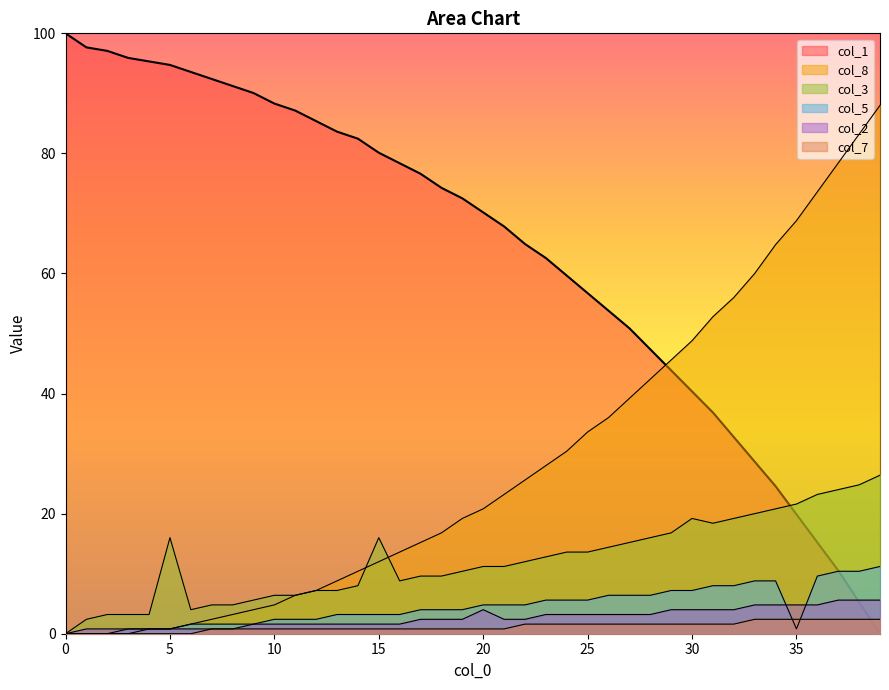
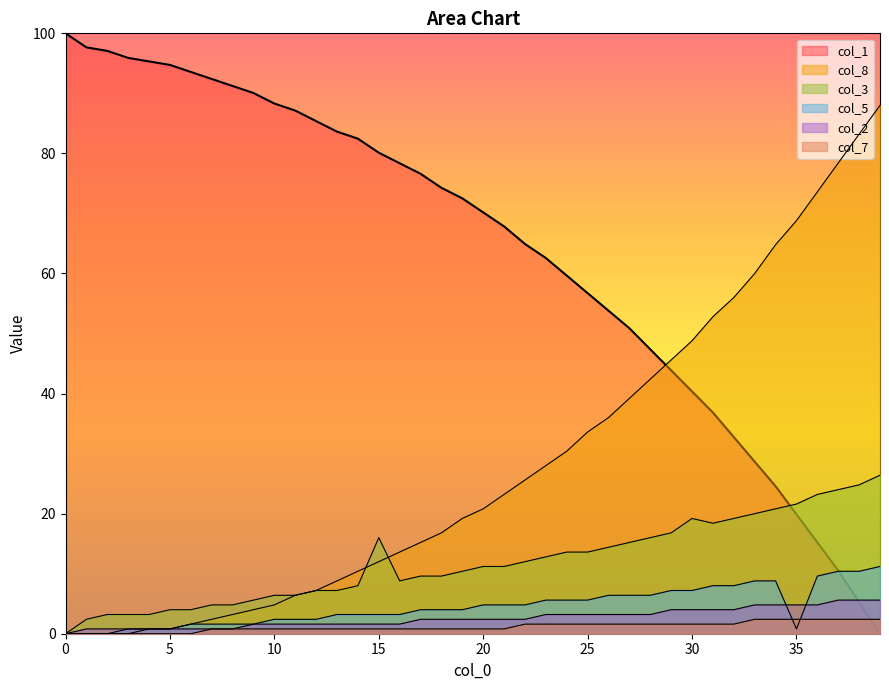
col_3, 5: 16 -> 4
col_2, 20: 4 -> 2
